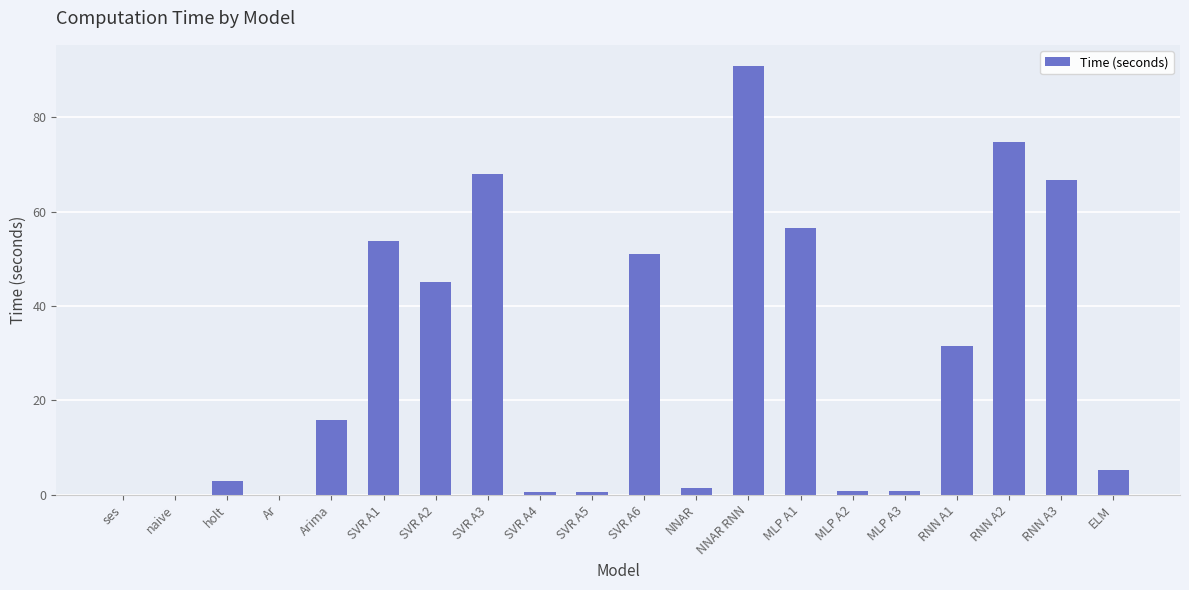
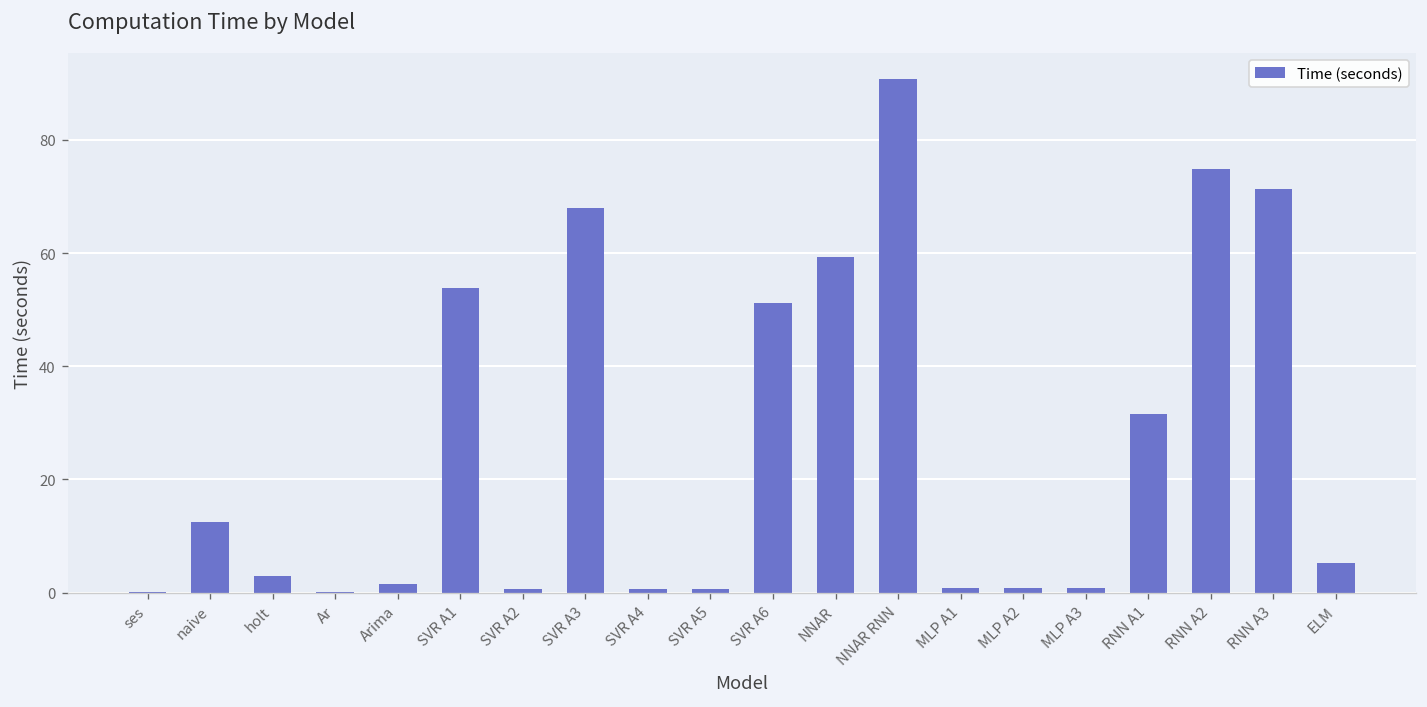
naive: 0 -> 12
Arima: 16 -> 2
SVR A2: 45 -> 1
NNAR: 1 -> 59
MLP A1: 57 -> 1
RNN A3: 67 -> 71
